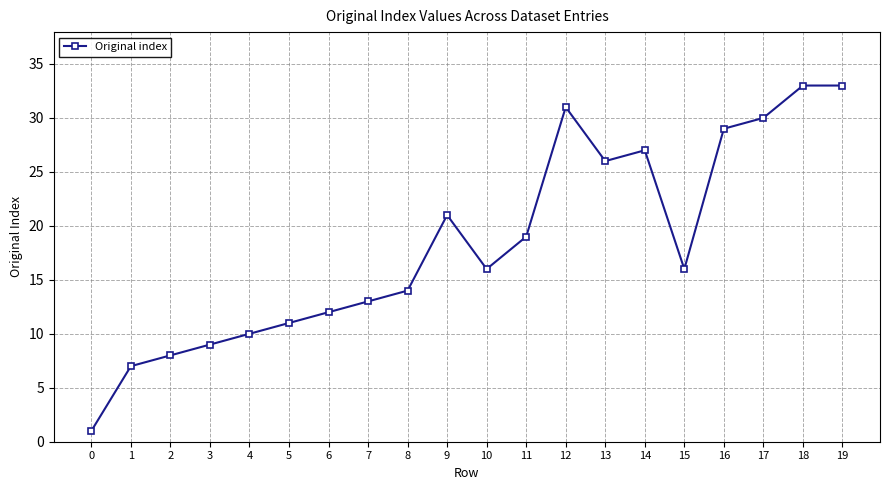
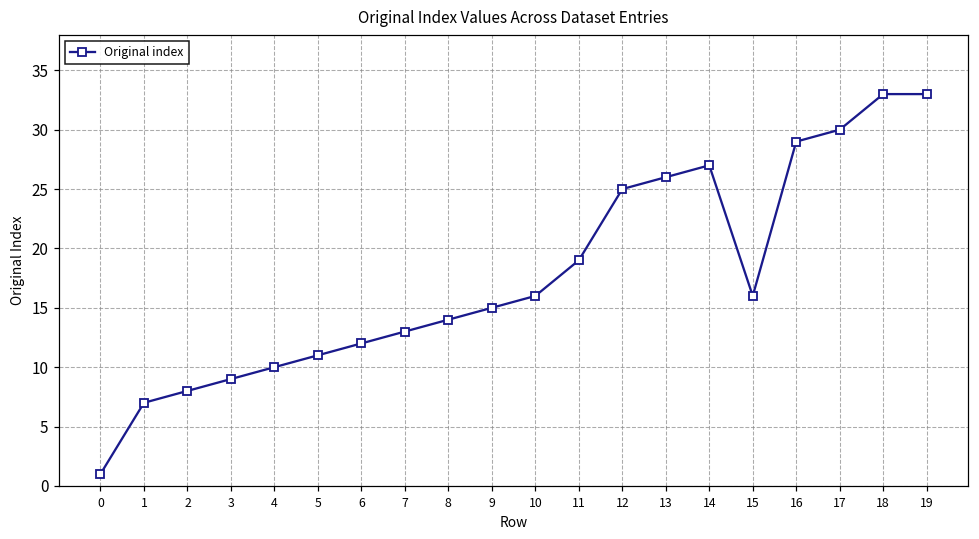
9: 21 -> 15
12: 31 -> 25
